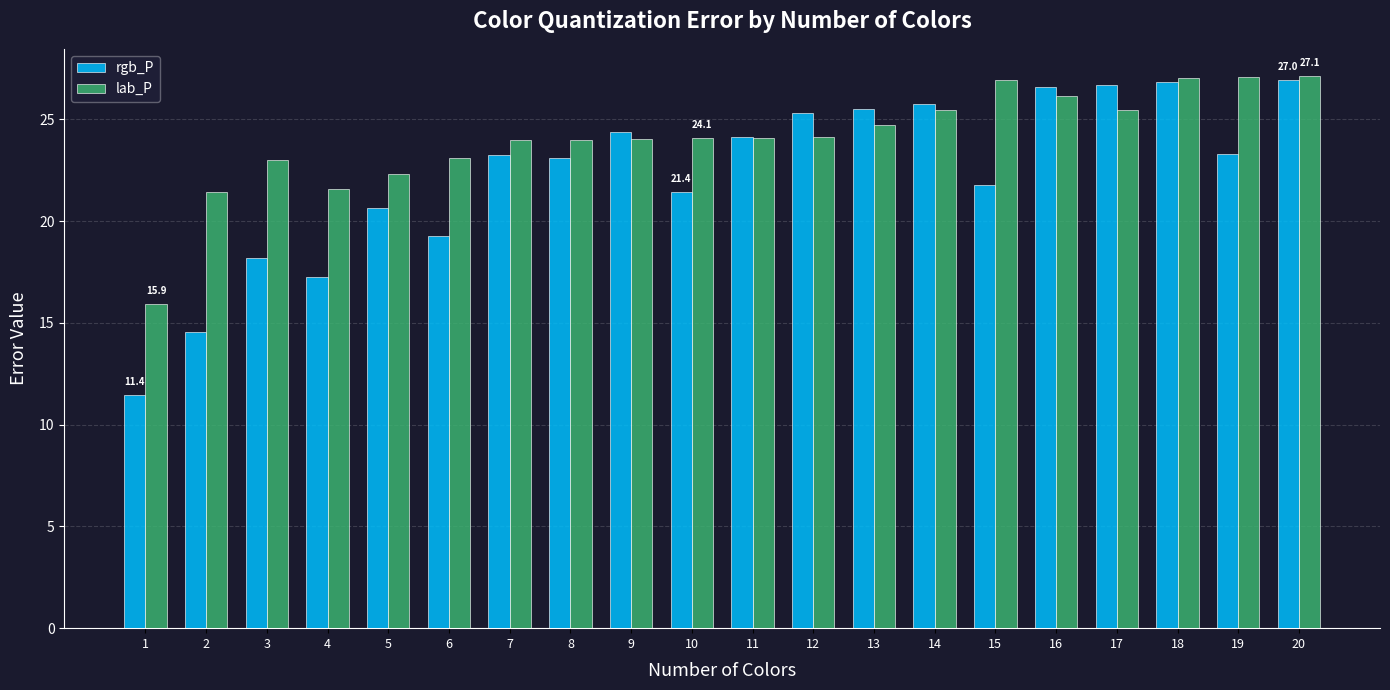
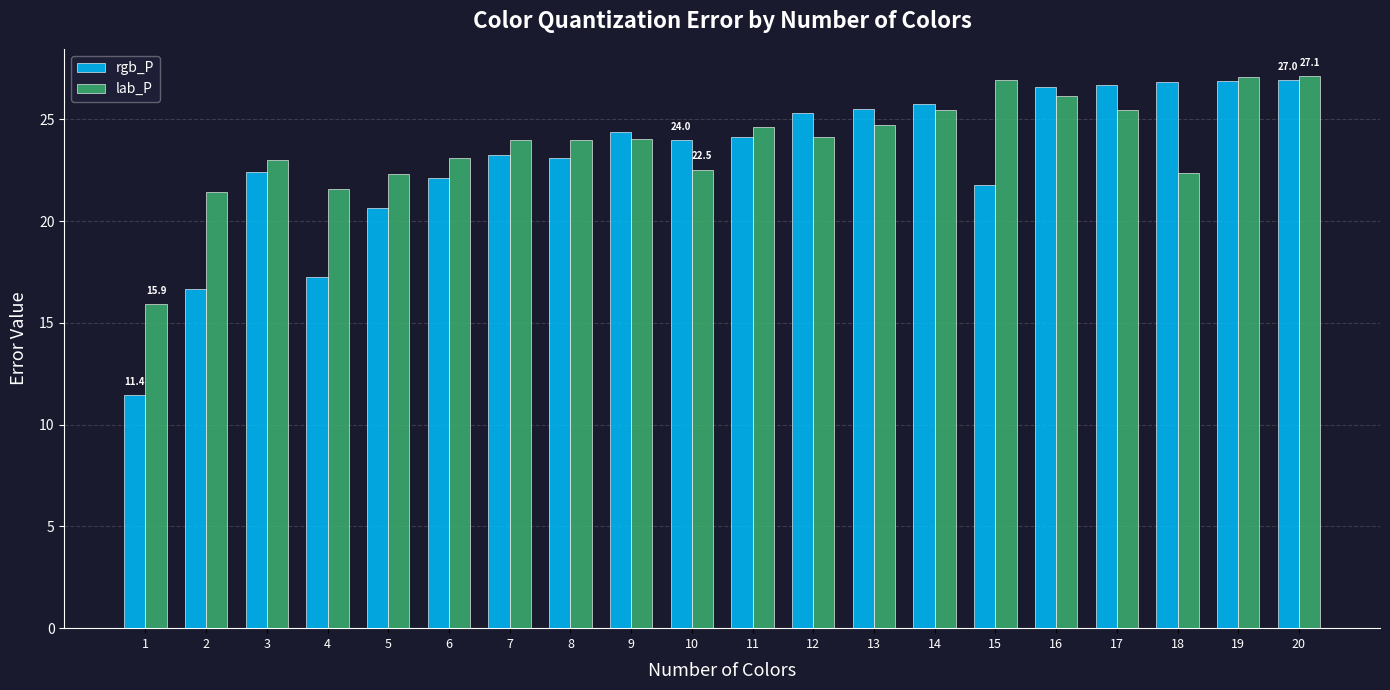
rgb_P, 2: 14.5 -> 16.7
rgb_P, 3: 18.2 -> 22.4
rgb_P, 6: 19.3 -> 22.1
rgb_P, 10: 21.4 -> 24.0
lab_P, 10: 24.1 -> 22.5
lab_P, 11: 24.1 -> 24.6
lab_P, 18: 27.1 -> 22.4
rgb_P, 19: 23.3 -> 26.9
